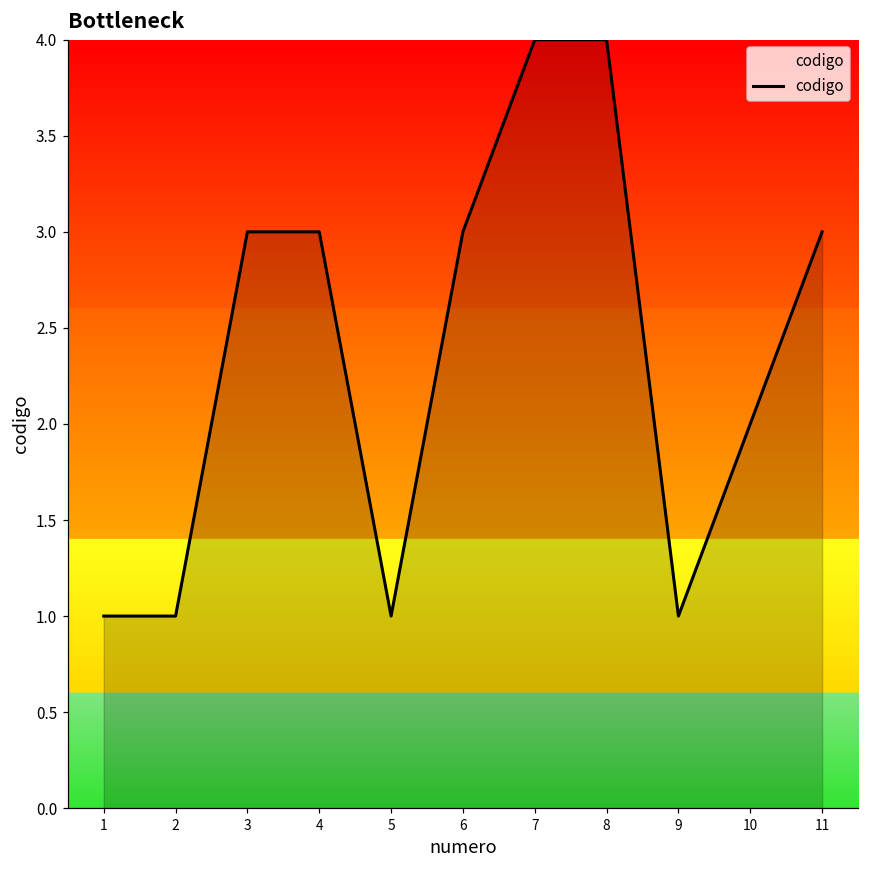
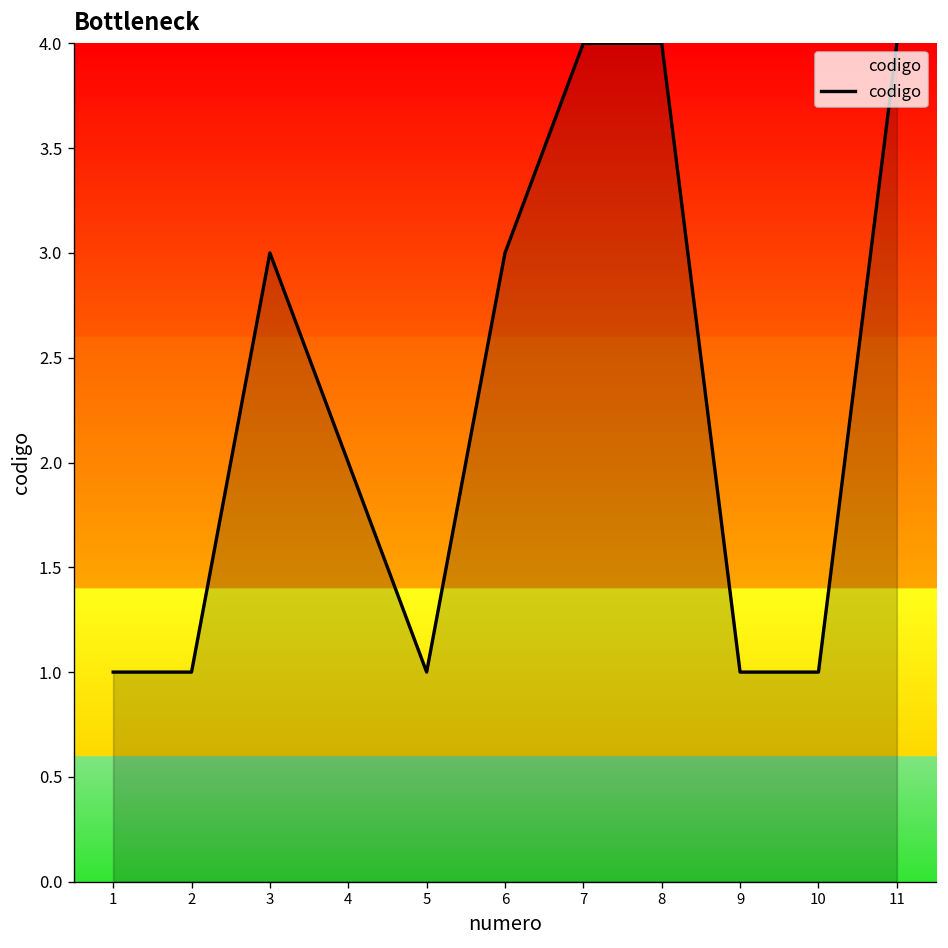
4: 3 -> 2
10: 2 -> 1
11: 3 -> 4
